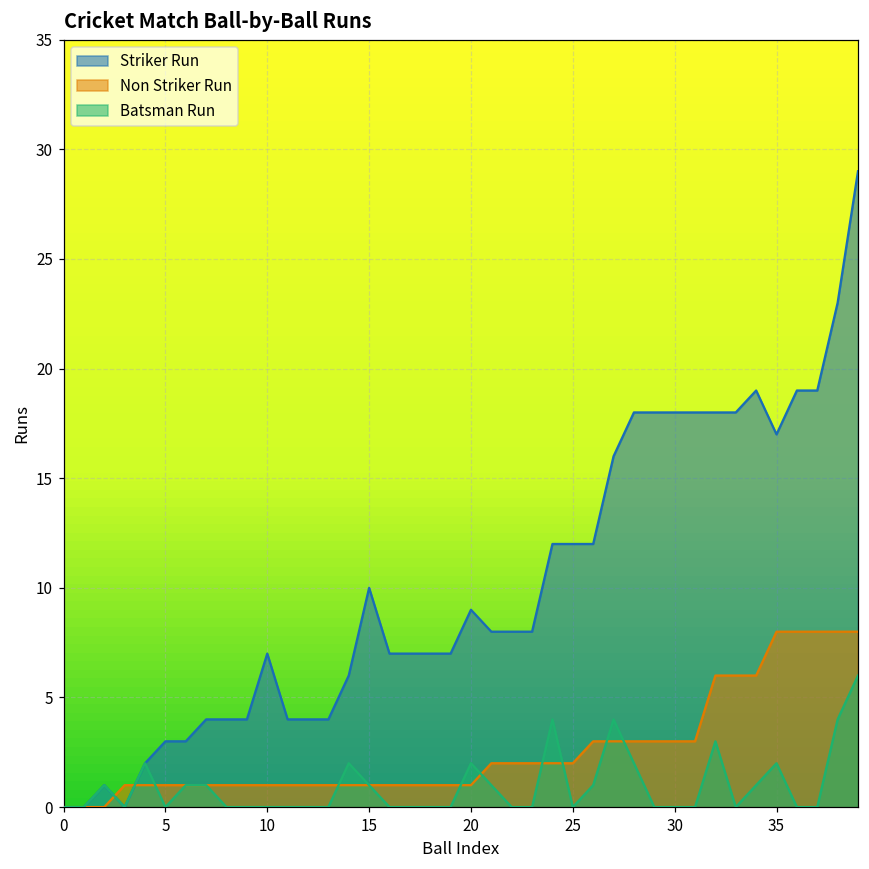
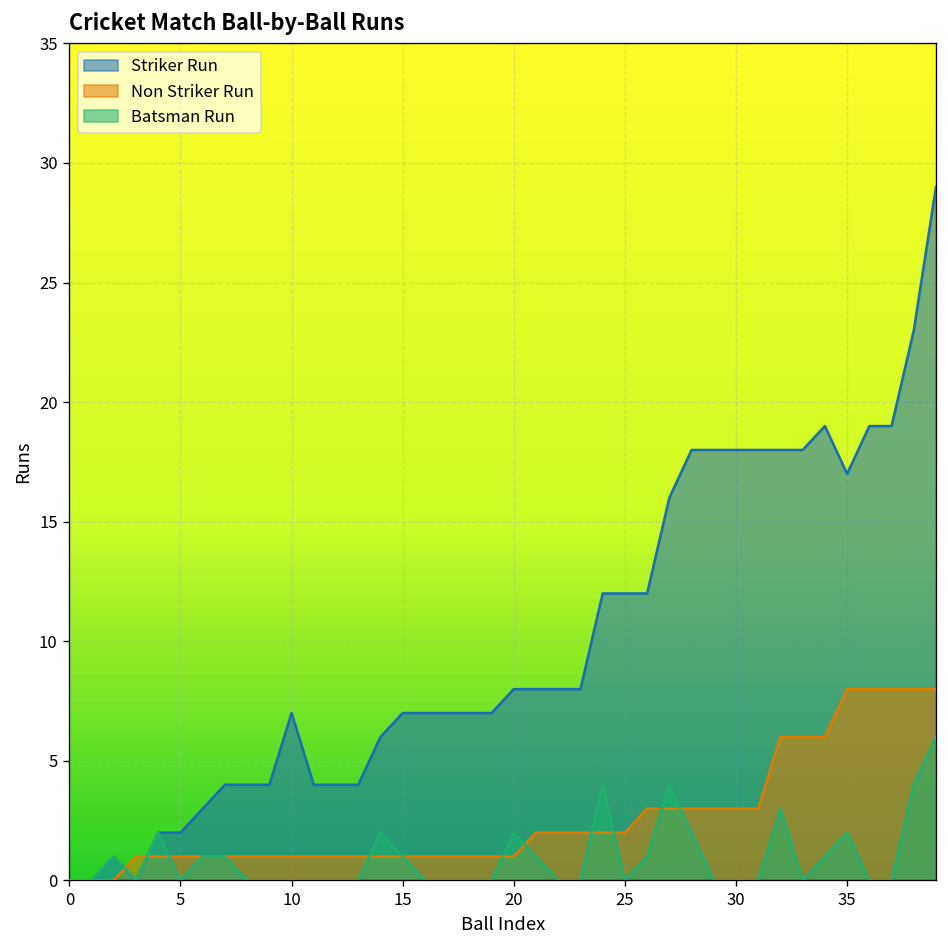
Striker Run, 5: 3 -> 2
Striker Run, 15: 10 -> 7
Striker Run, 20: 9 -> 8
